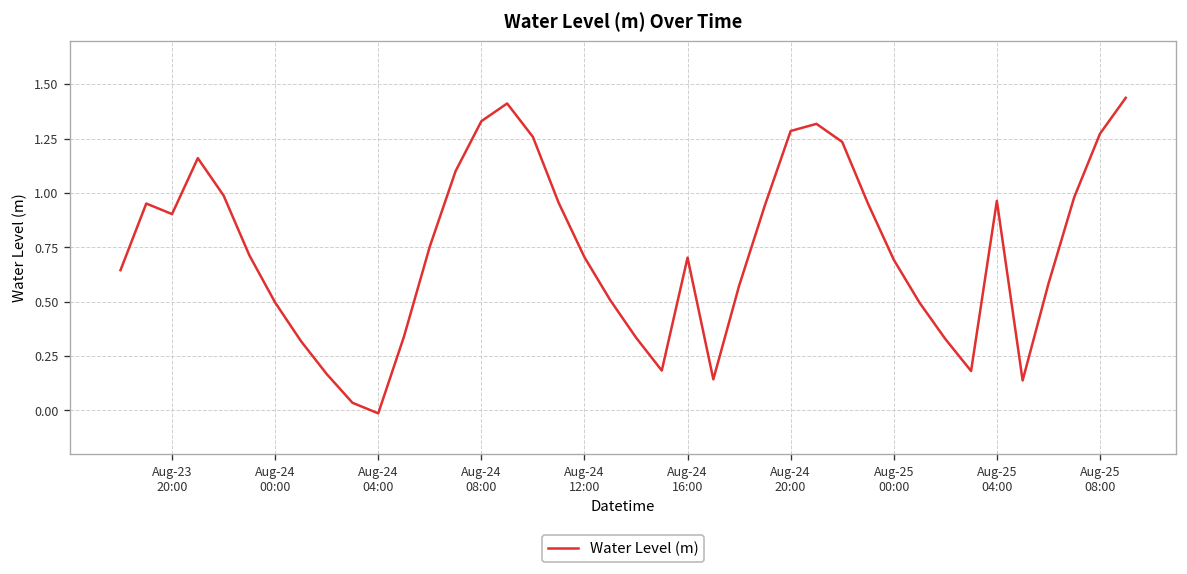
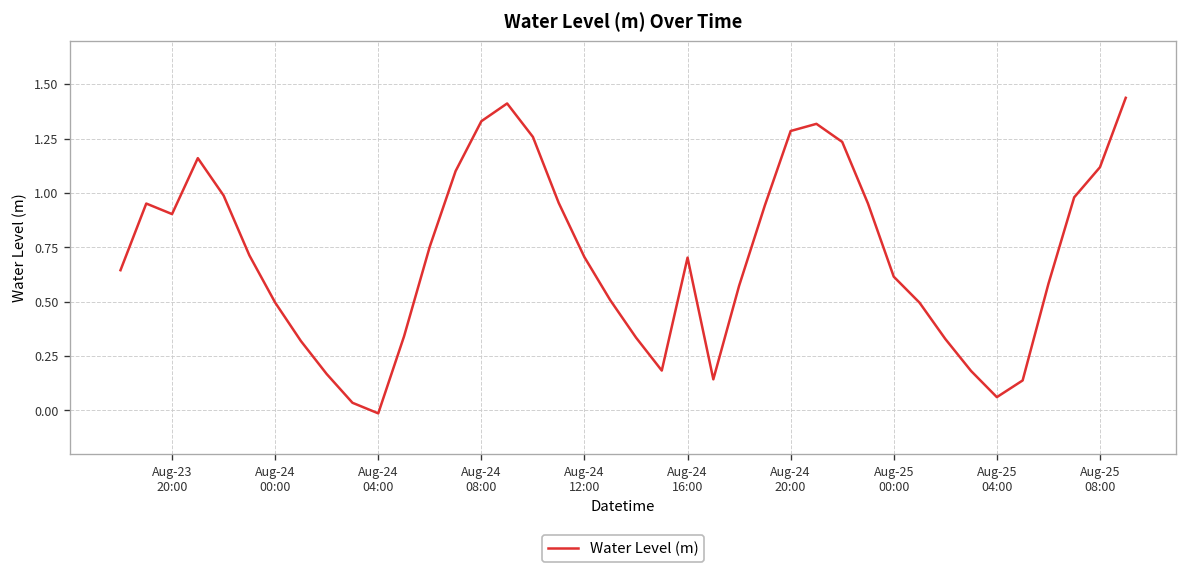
Aug-25 00:00: 0.69 -> 0.61
Aug-25 04:00: 0.96 -> 0.06
Aug-25 08:00: 1.27 -> 1.12
